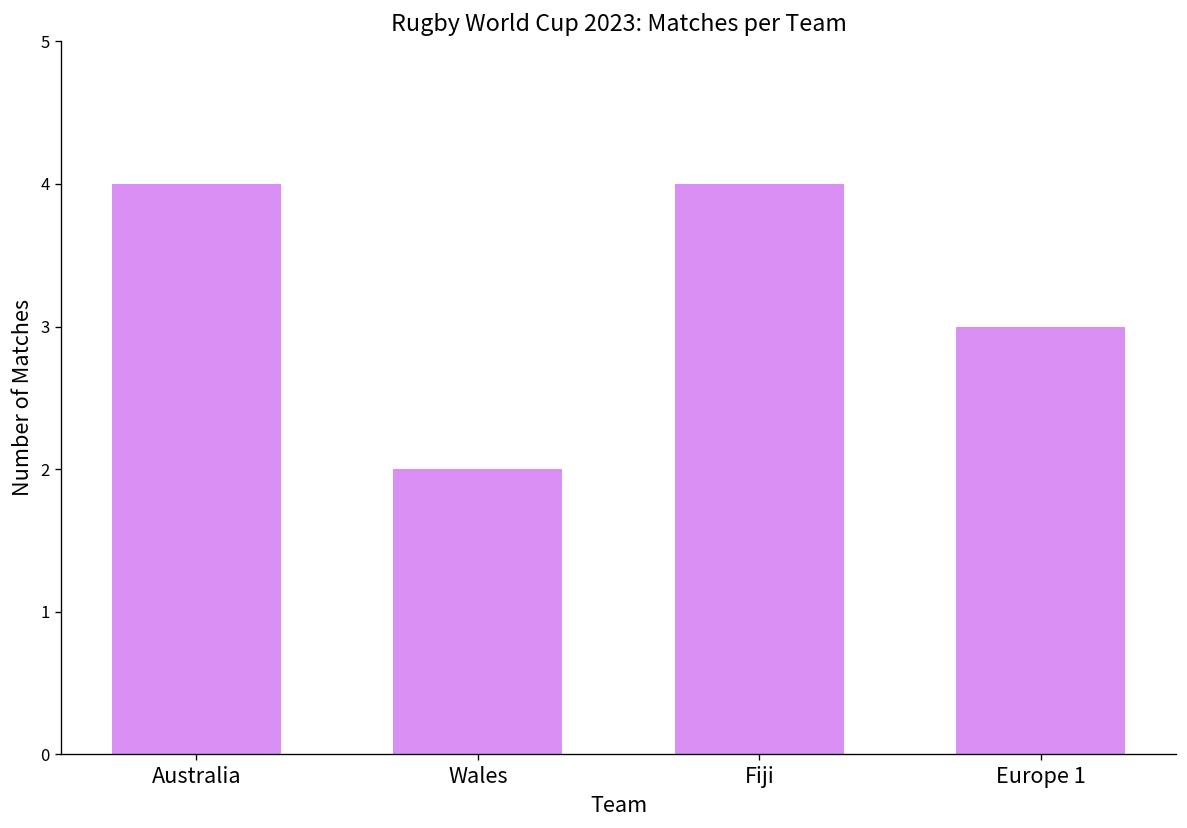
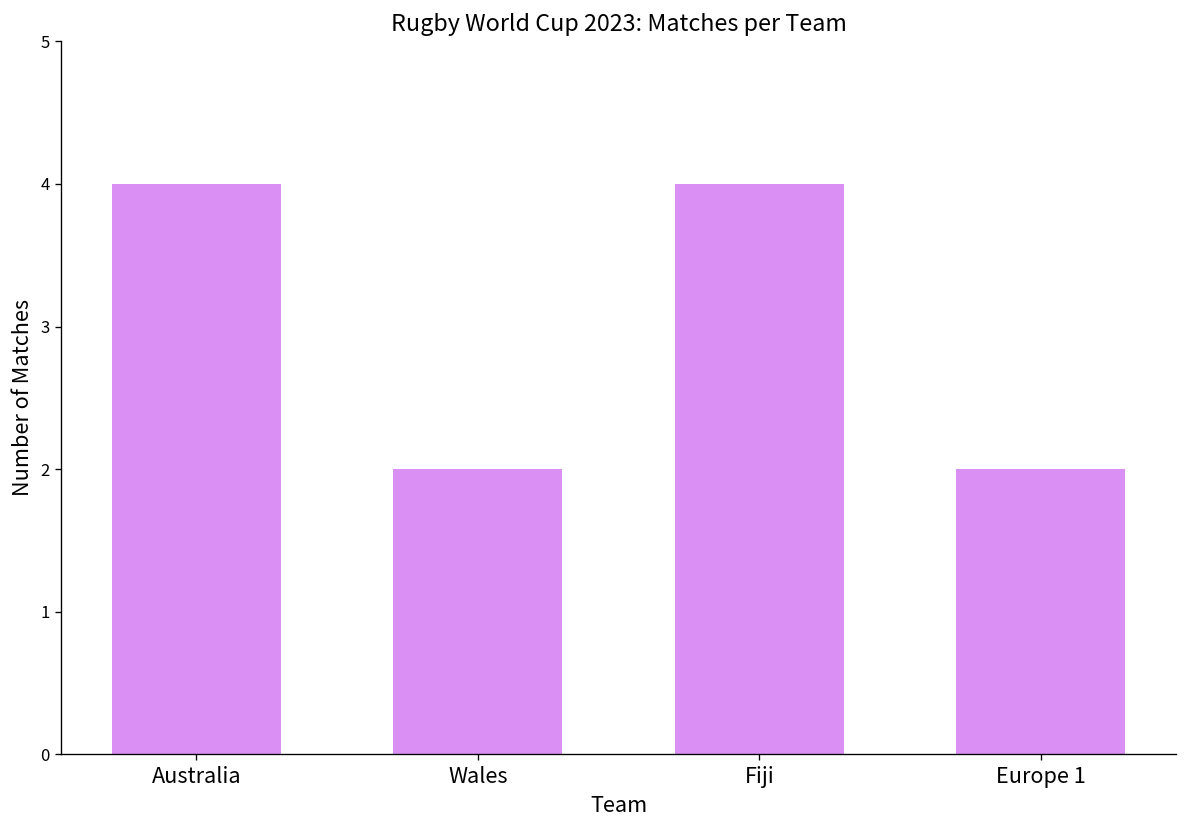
Europe 1: 3 -> 2
